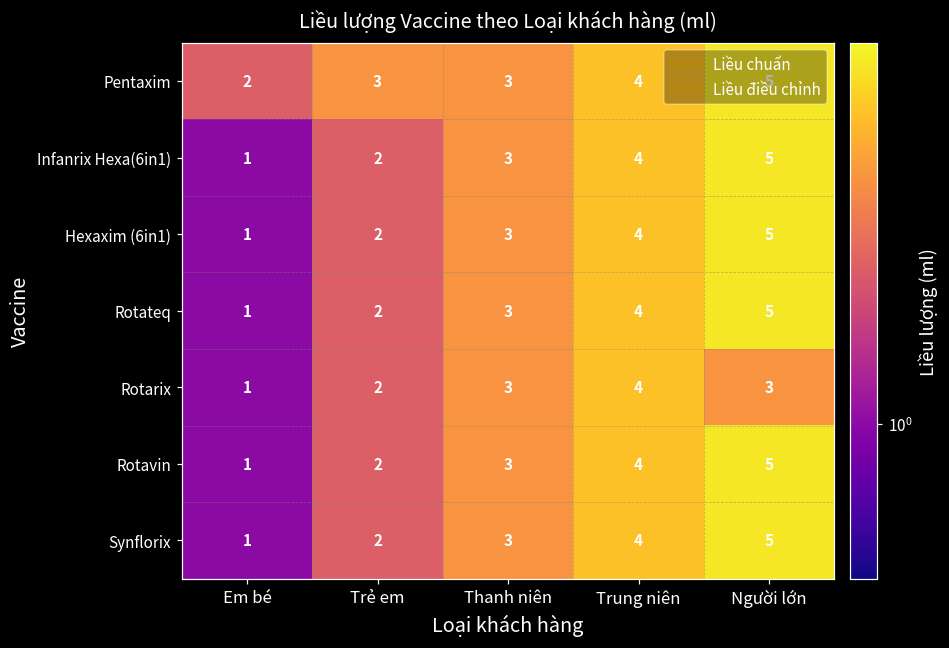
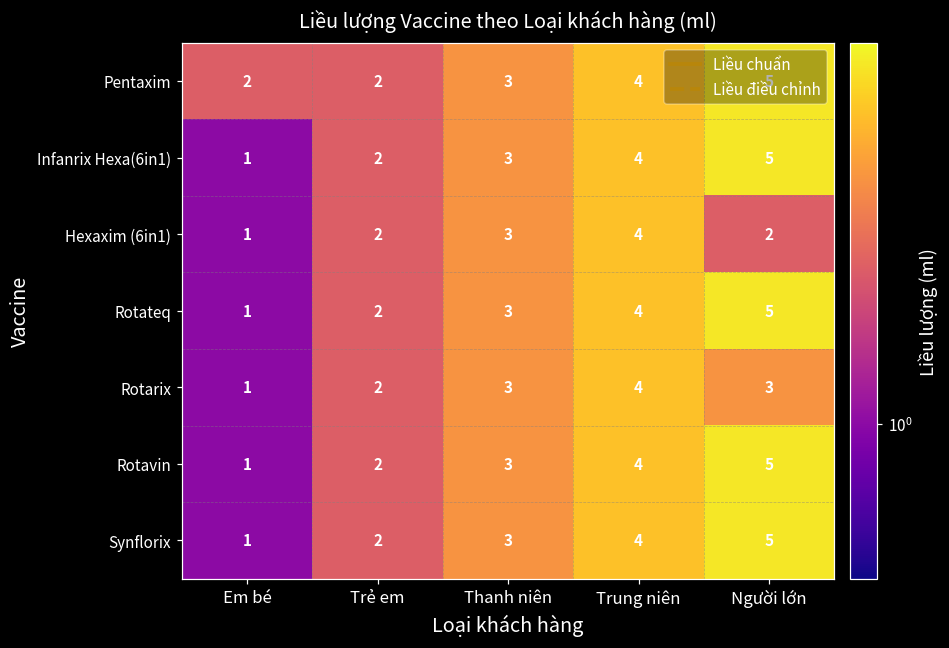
Pentaxim, Trẻ em: 3 -> 2
Hexaxim (6in1), Người lớn: 5 -> 2
